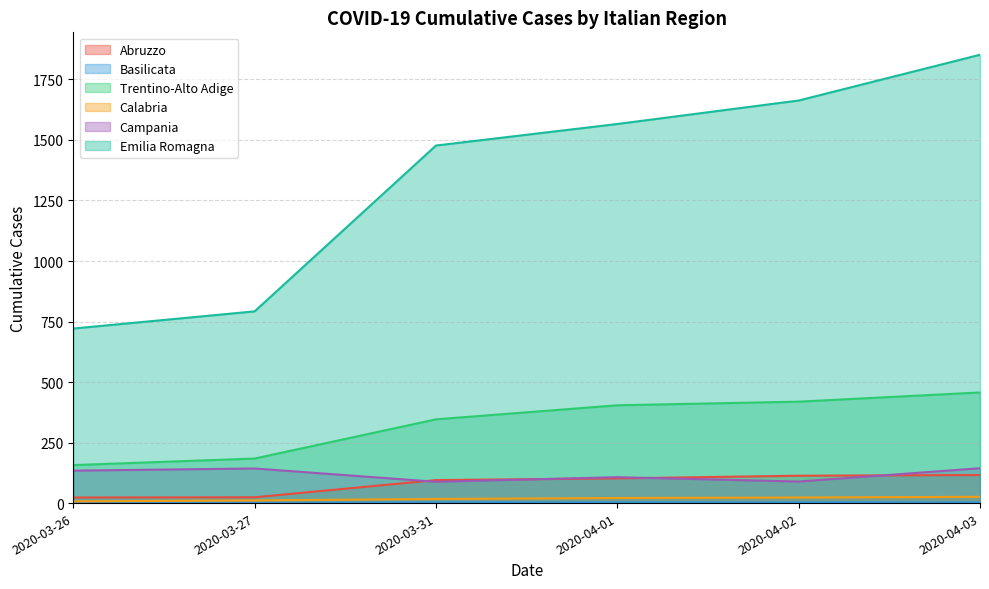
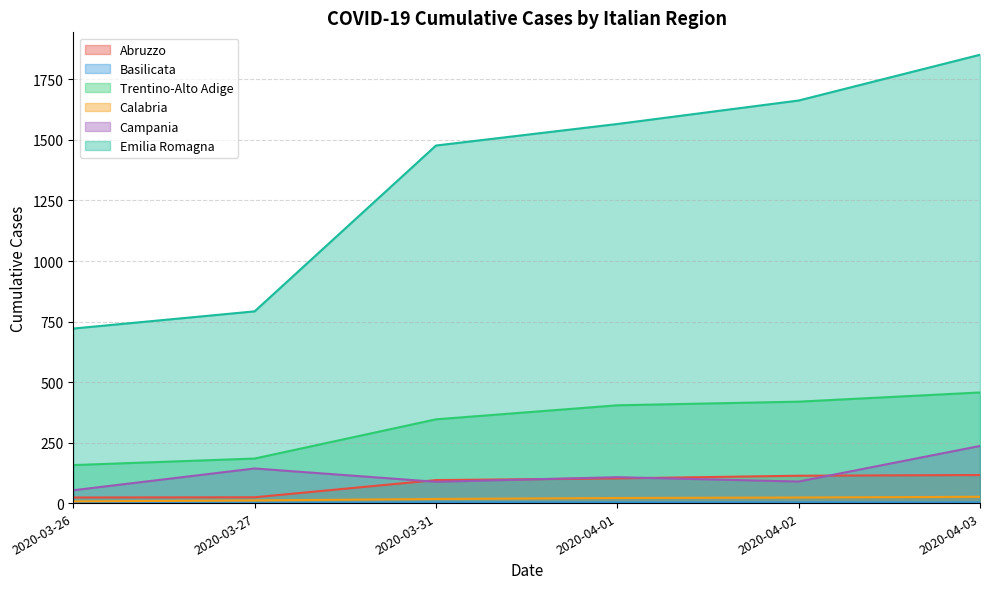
Campania, 2020-03-26: 130 -> 50
Campania, 2020-04-03: 140 -> 240
